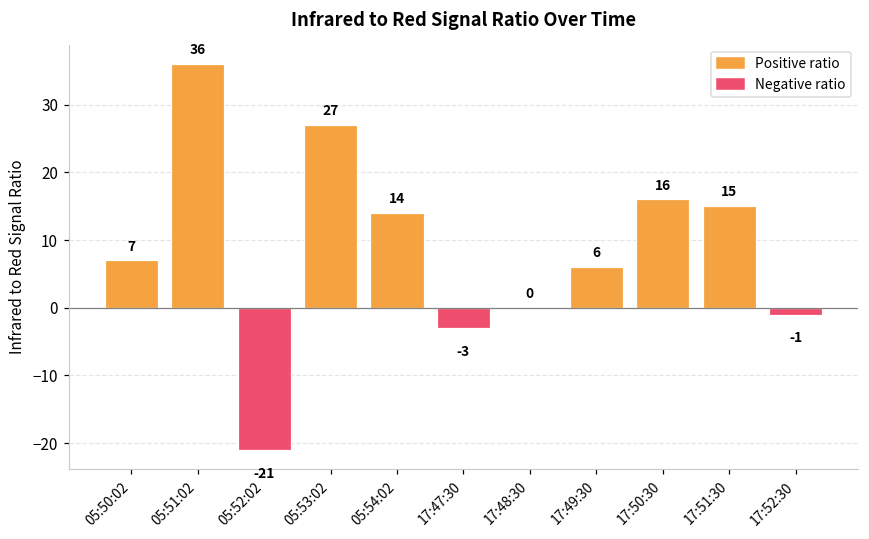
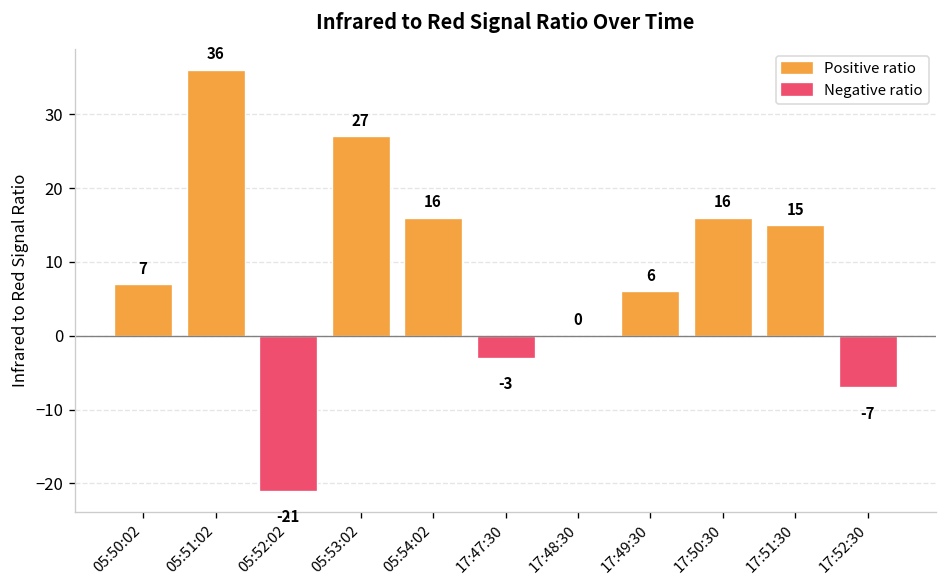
05:54:02: 14 -> 16
17:52:30: -1 -> -7
